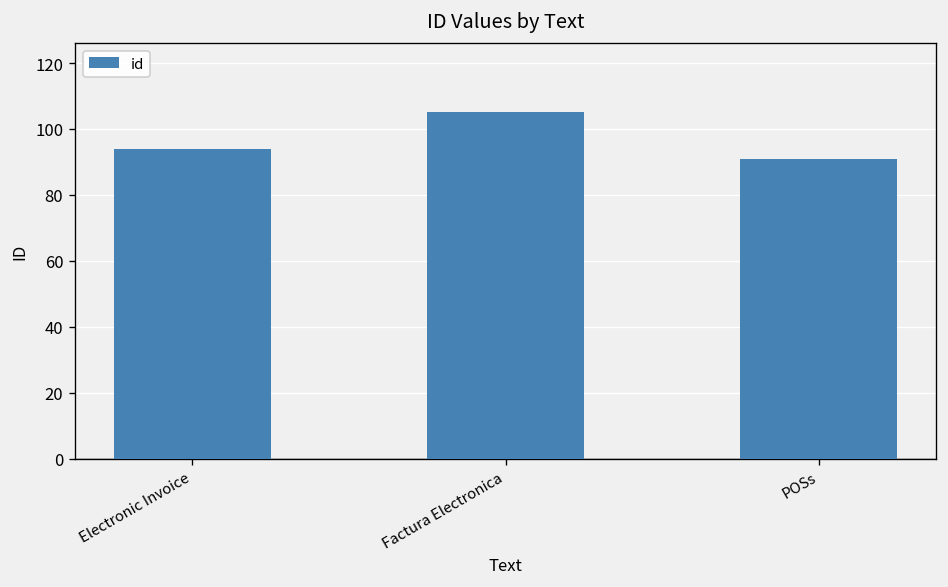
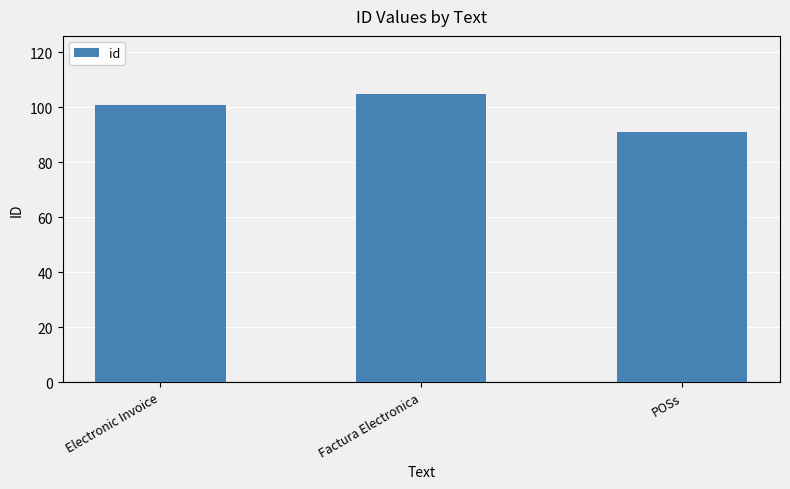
Electronic Invoice: 94 -> 101
